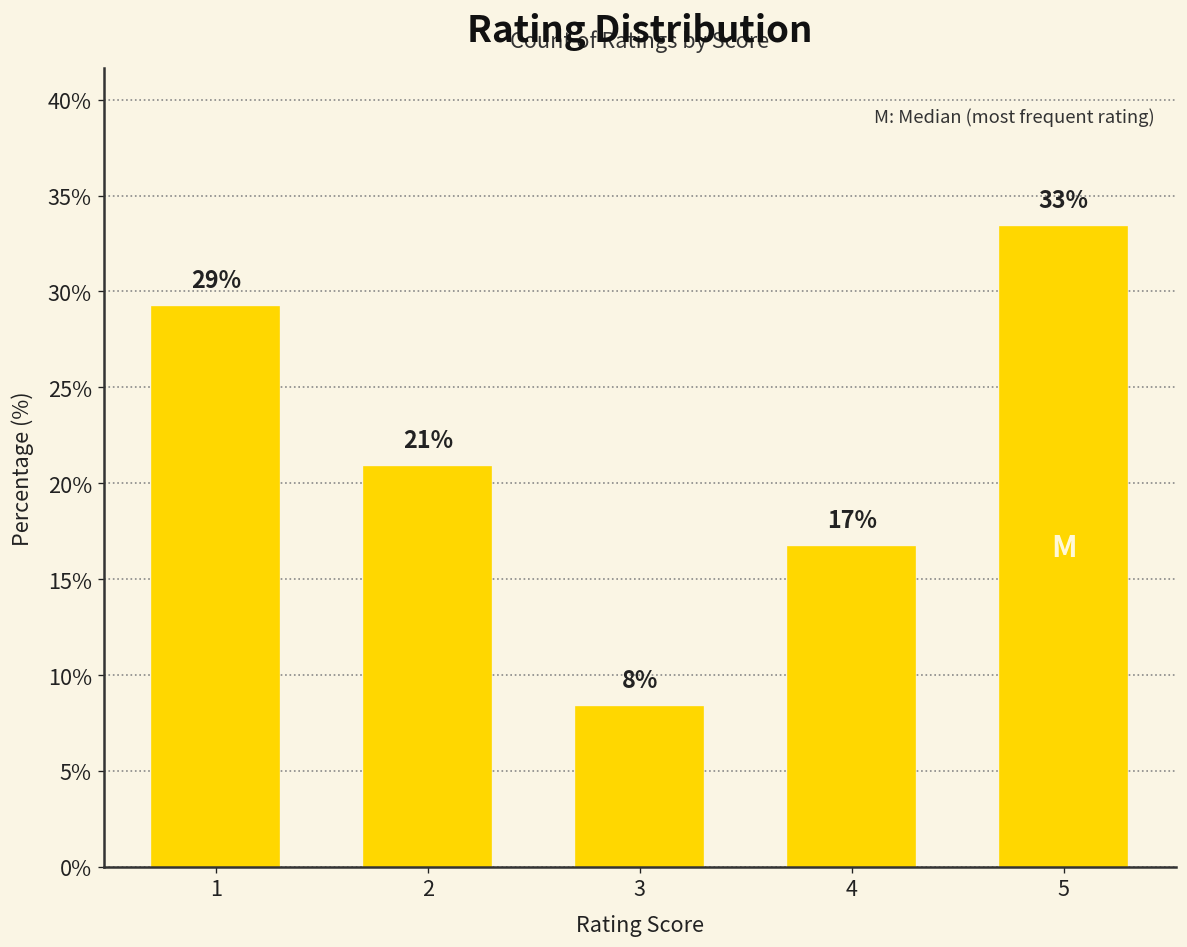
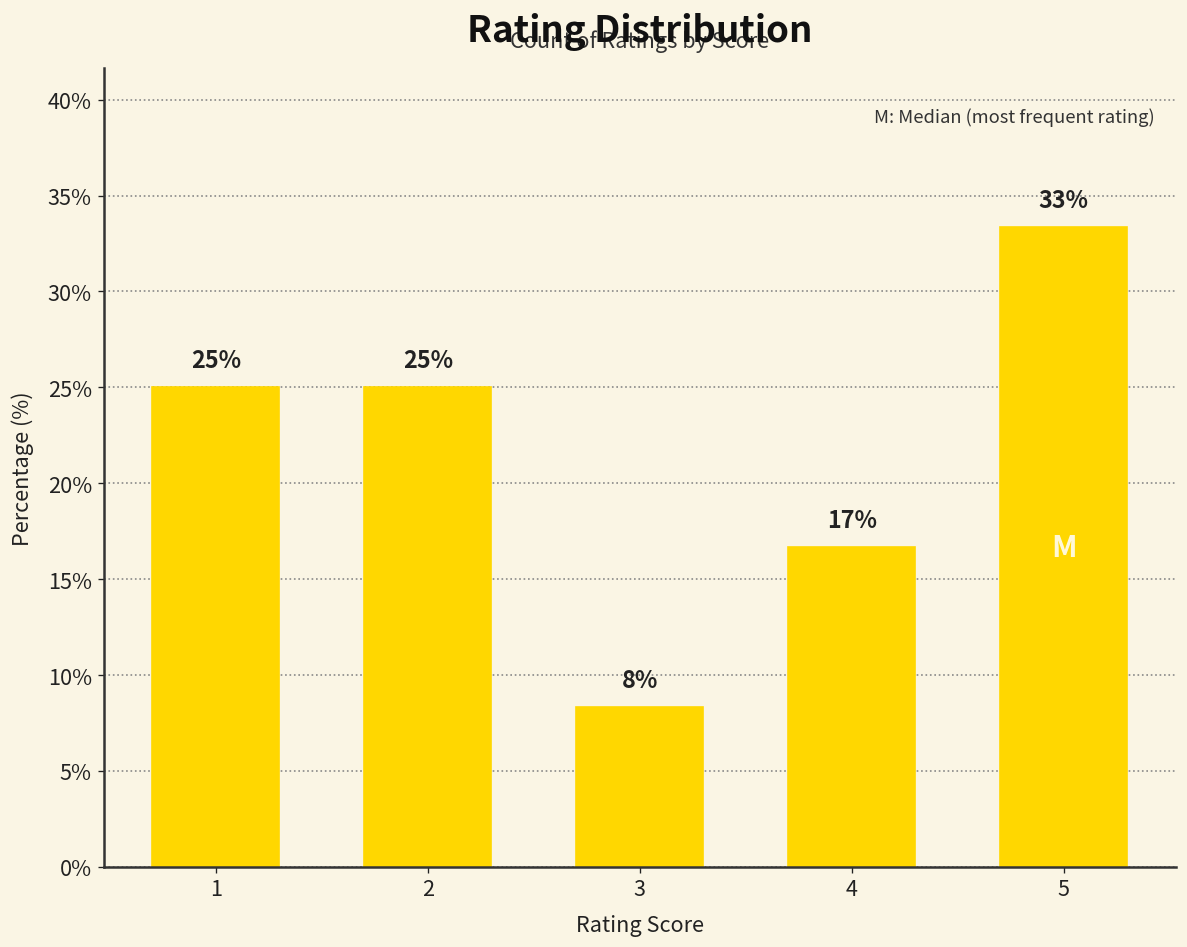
1: 29% -> 25%
2: 21% -> 25%
